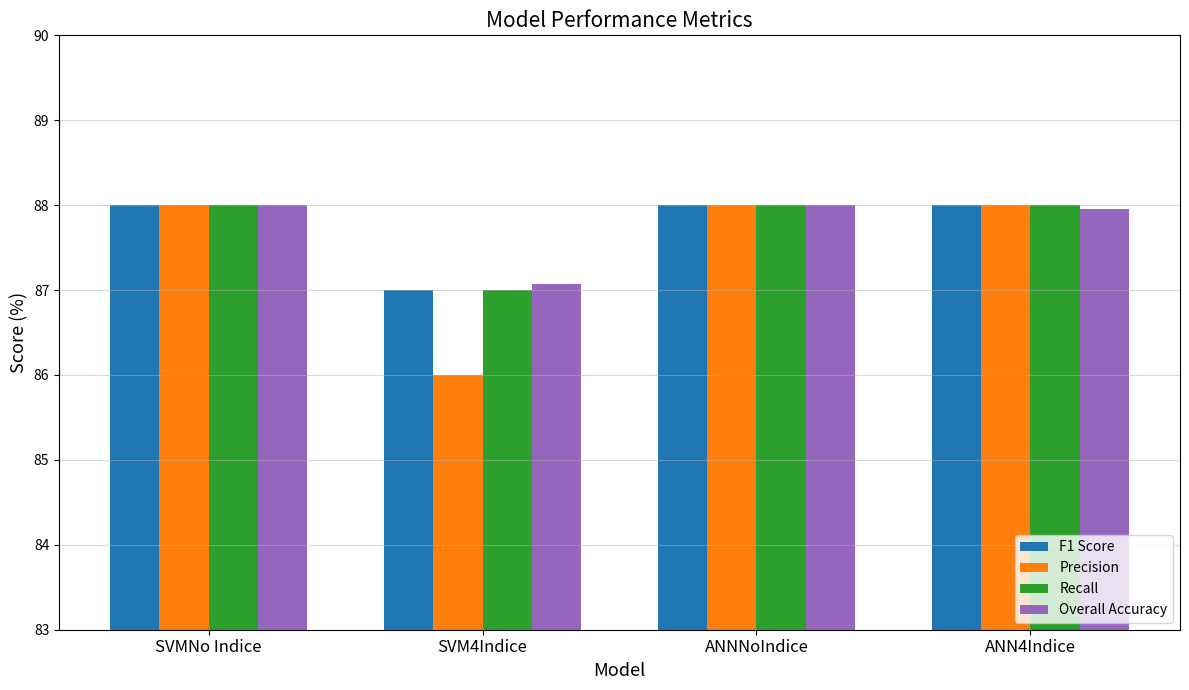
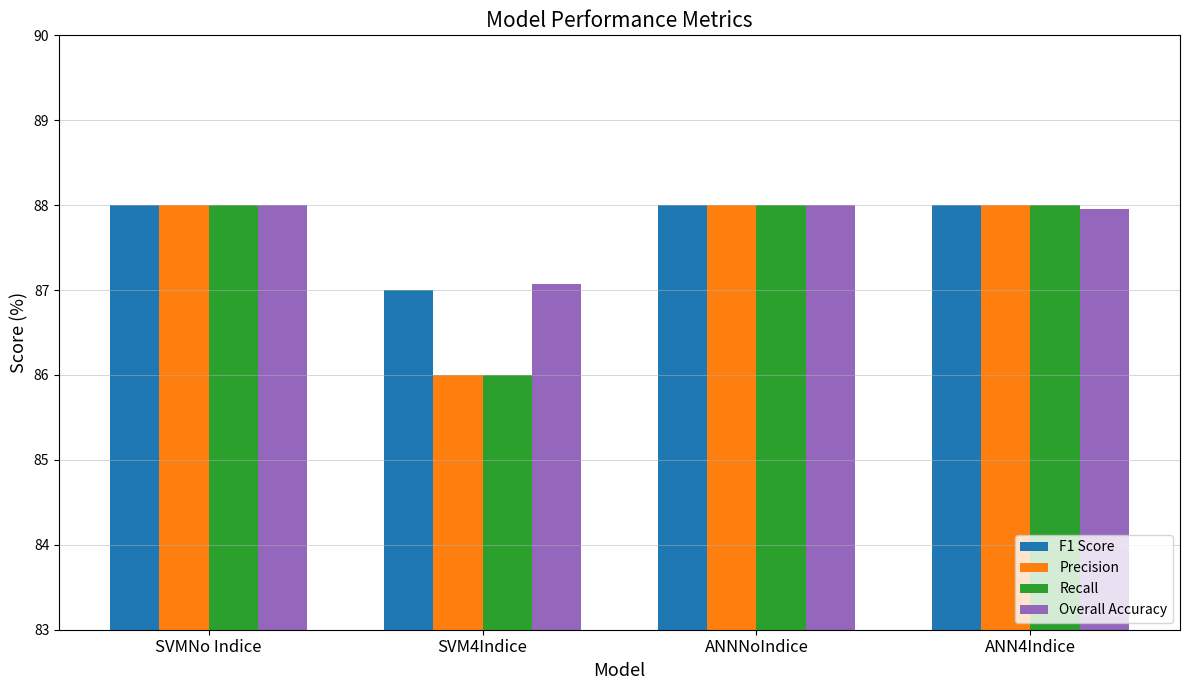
Recall, SVM4Indice: 87 -> 86
